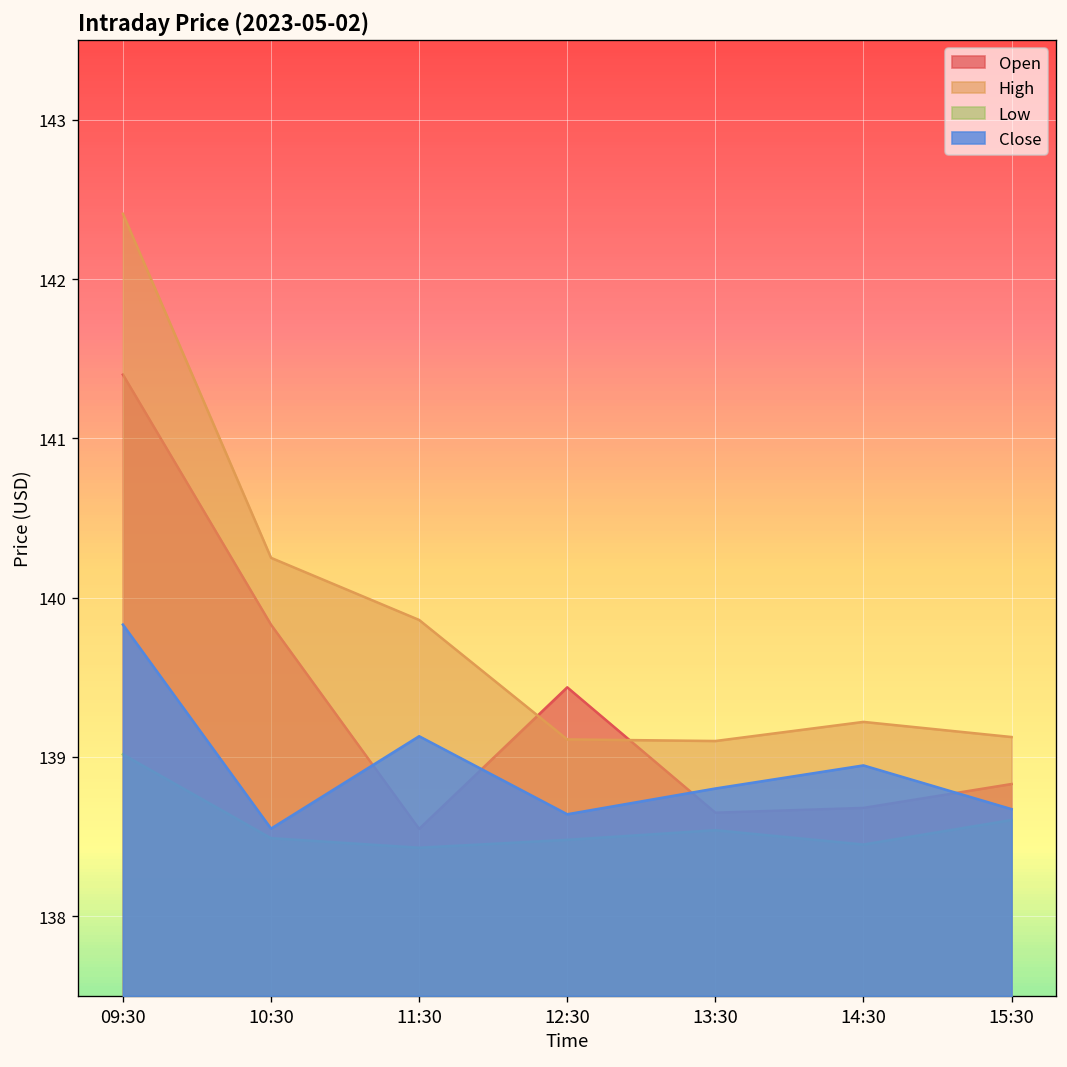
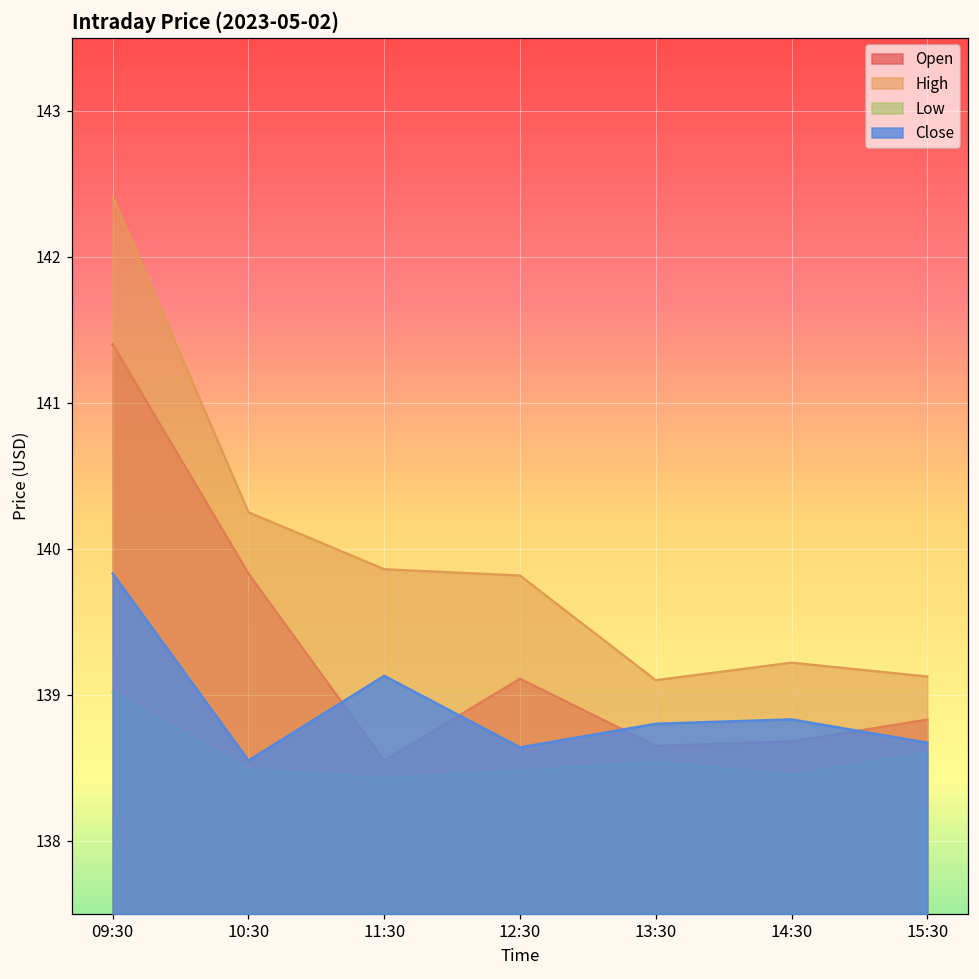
Open, 12:30: 139.44 -> 139.11
High, 12:30: 139.11 -> 139.82
Close, 14:30: 138.95 -> 138.83
